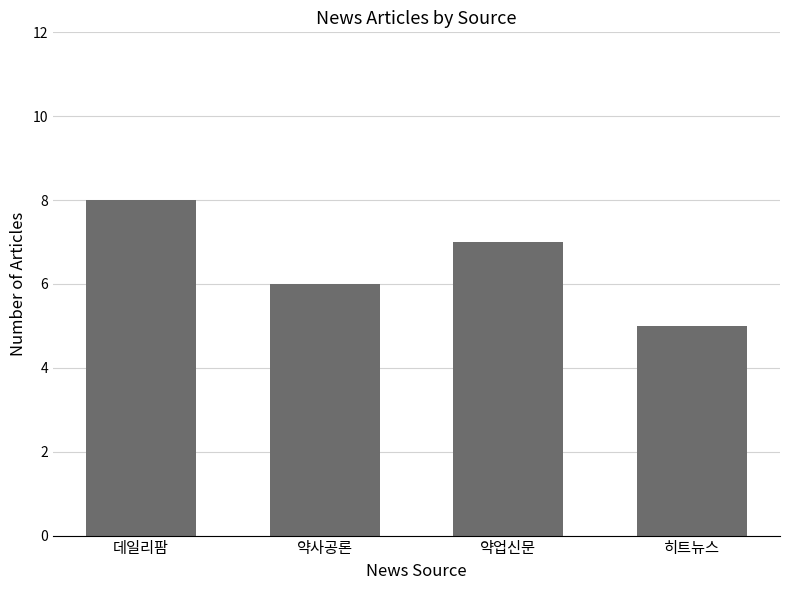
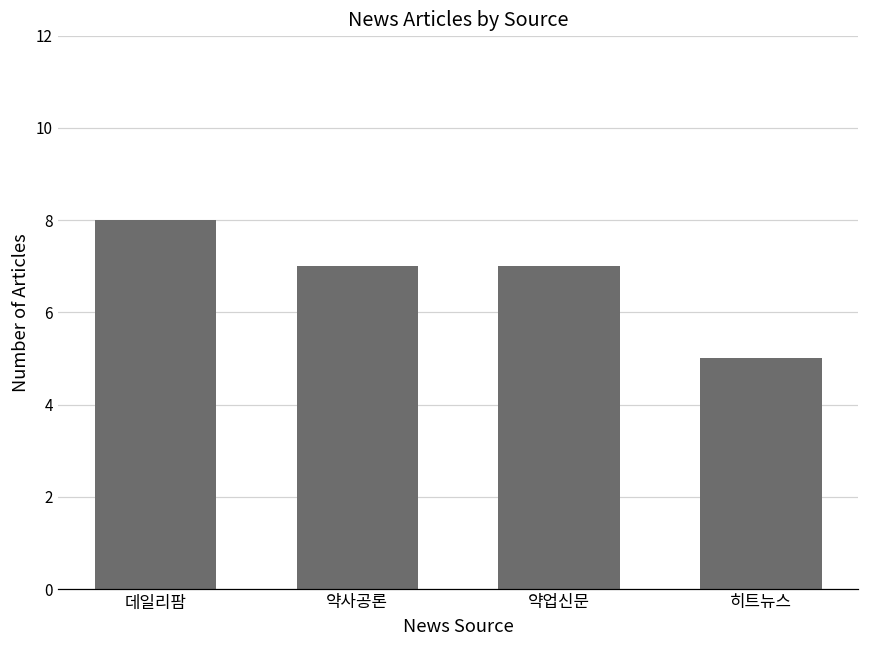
약사공론: 6 -> 7
